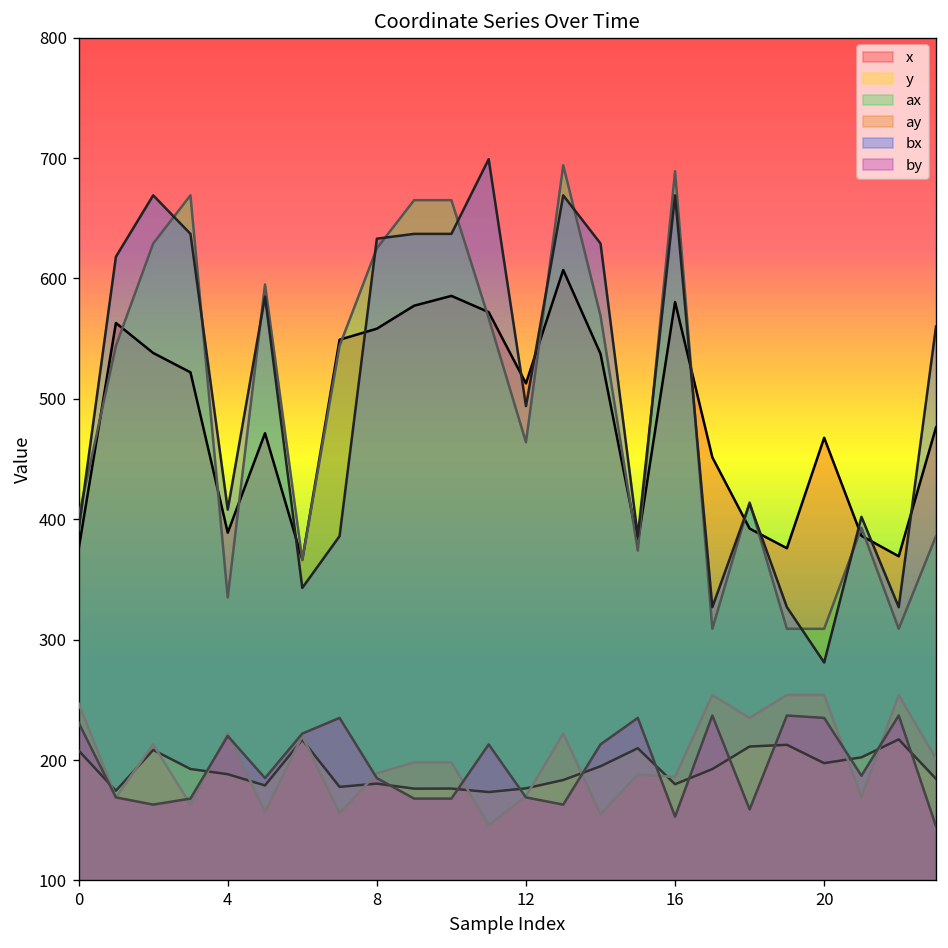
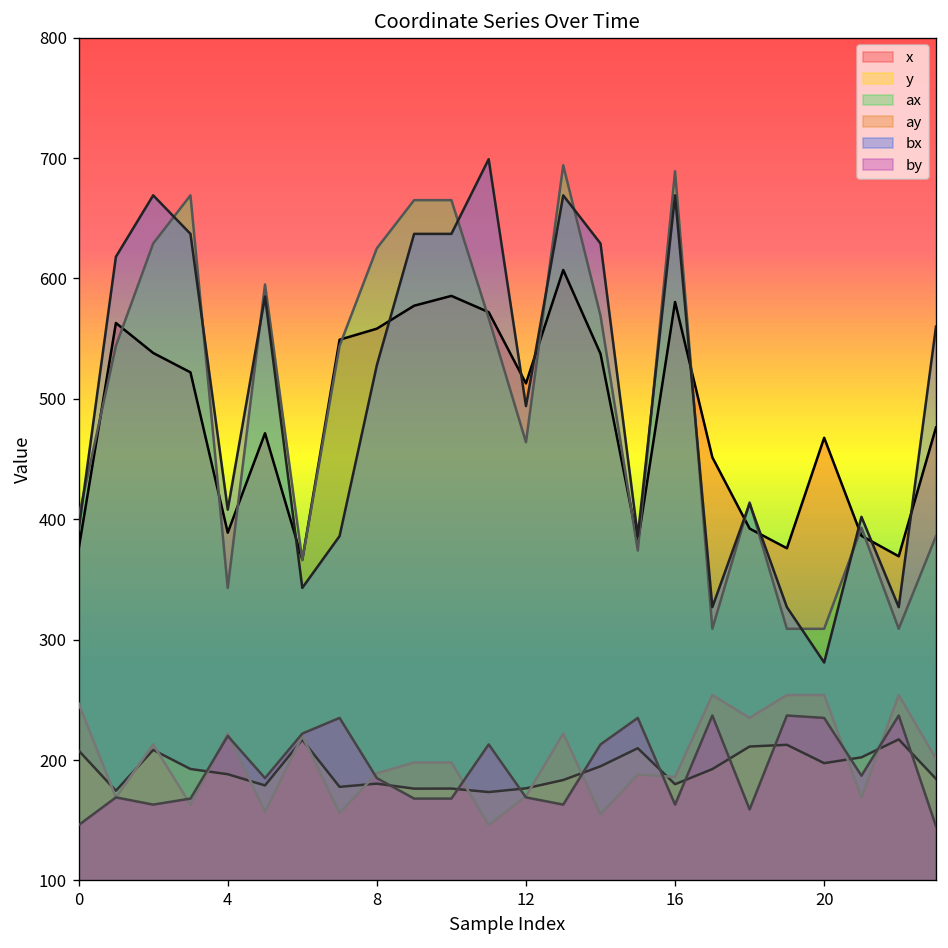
by, 0: 231 -> 146
ax, 4: 335 -> 343
bx, 8: 633 -> 528
by, 16: 153 -> 163
